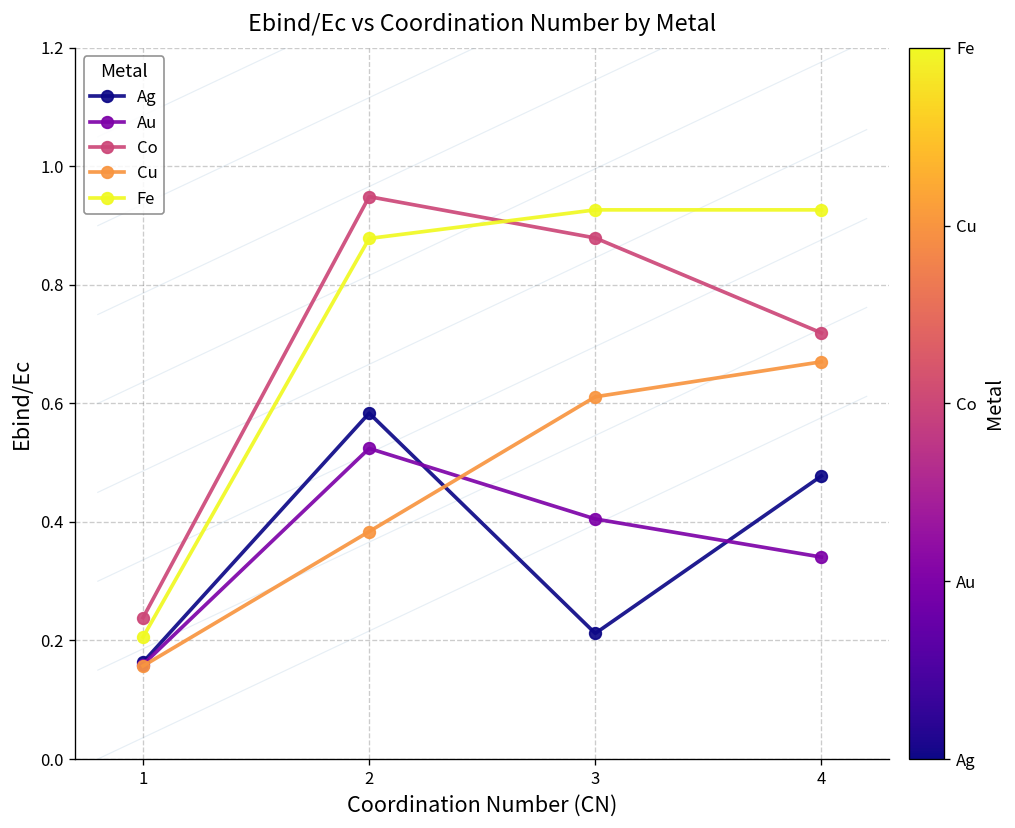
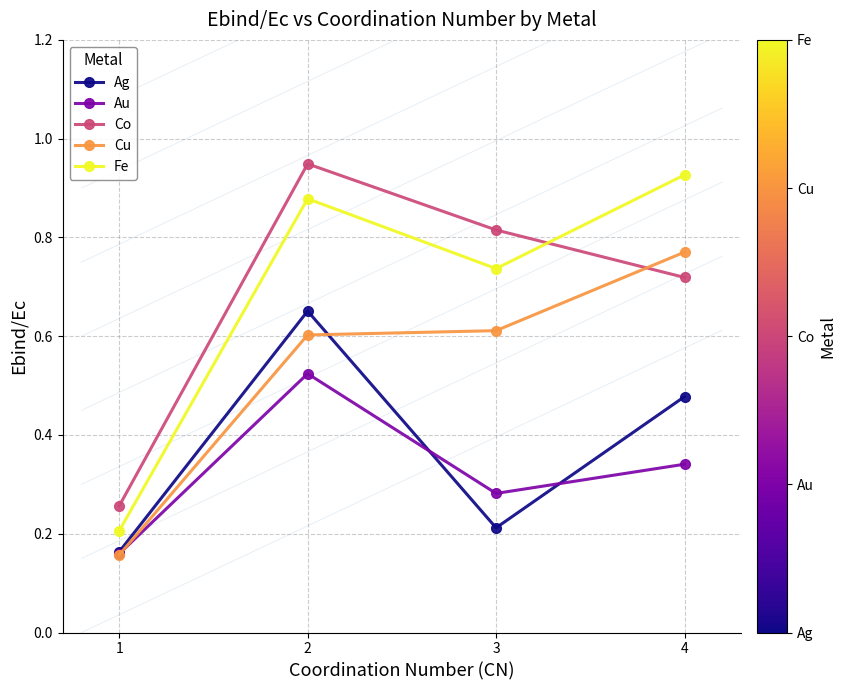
Co, 1: 0.24 -> 0.26
Ag, 2: 0.58 -> 0.65
Cu, 2: 0.38 -> 0.60
Au, 3: 0.41 -> 0.28
Co, 3: 0.88 -> 0.82
Fe, 3: 0.93 -> 0.74
Cu, 4: 0.67 -> 0.77
